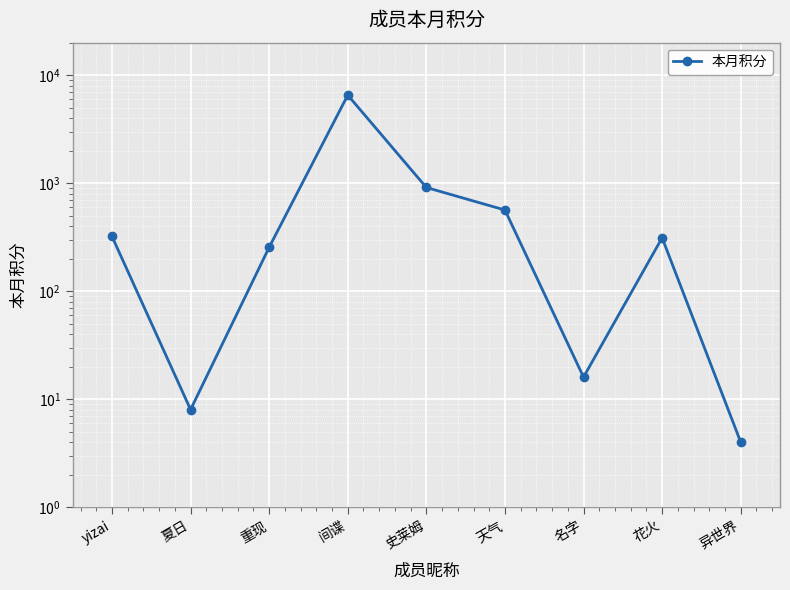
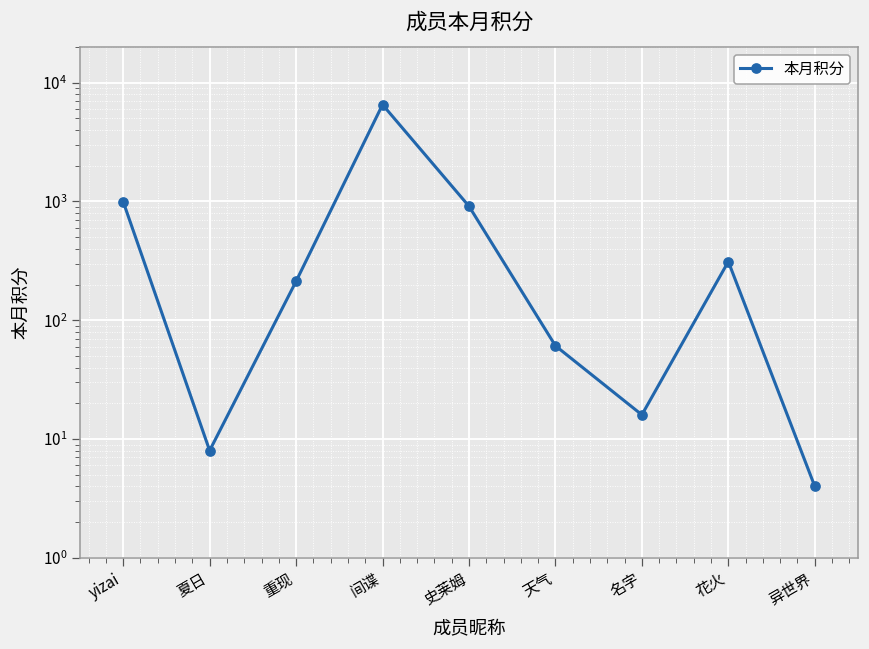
yizai: 320 -> 1000
重现: 260 -> 210
天气: 600 -> 60
